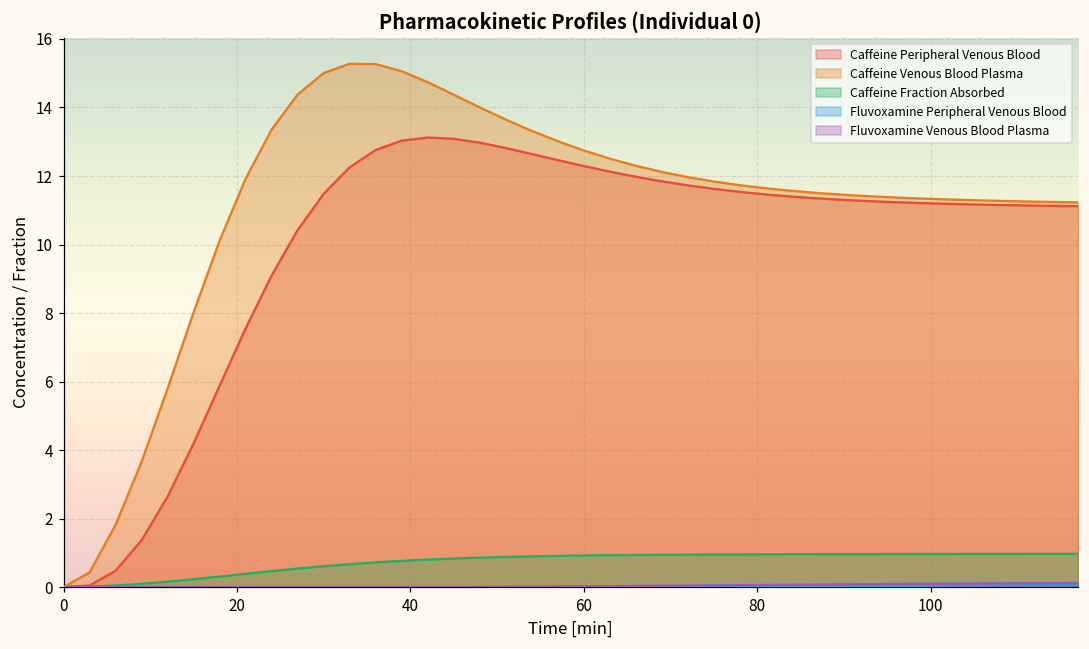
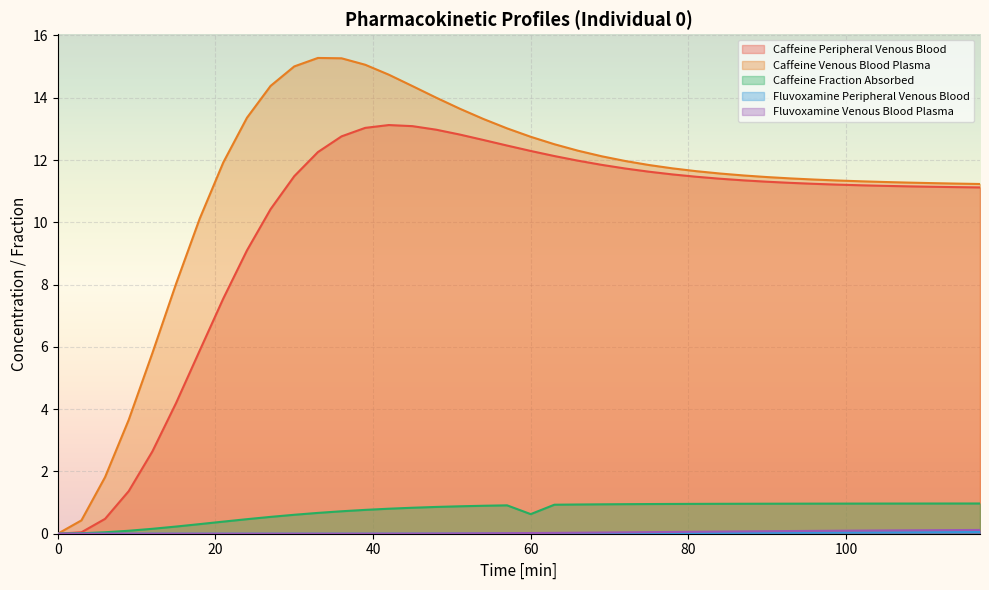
Caffeine Fraction Absorbed, 60: 0.9 -> 0.6
